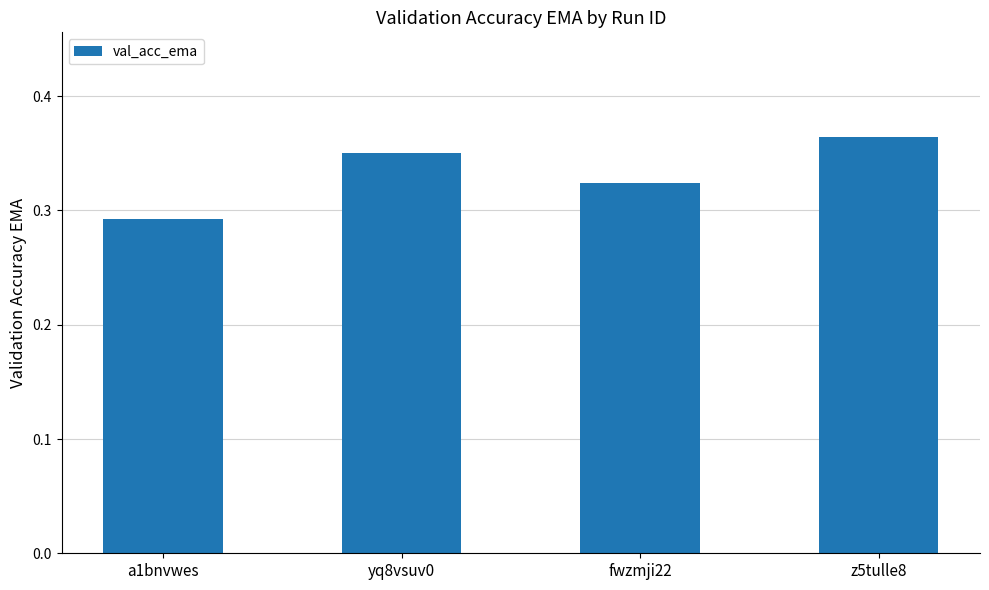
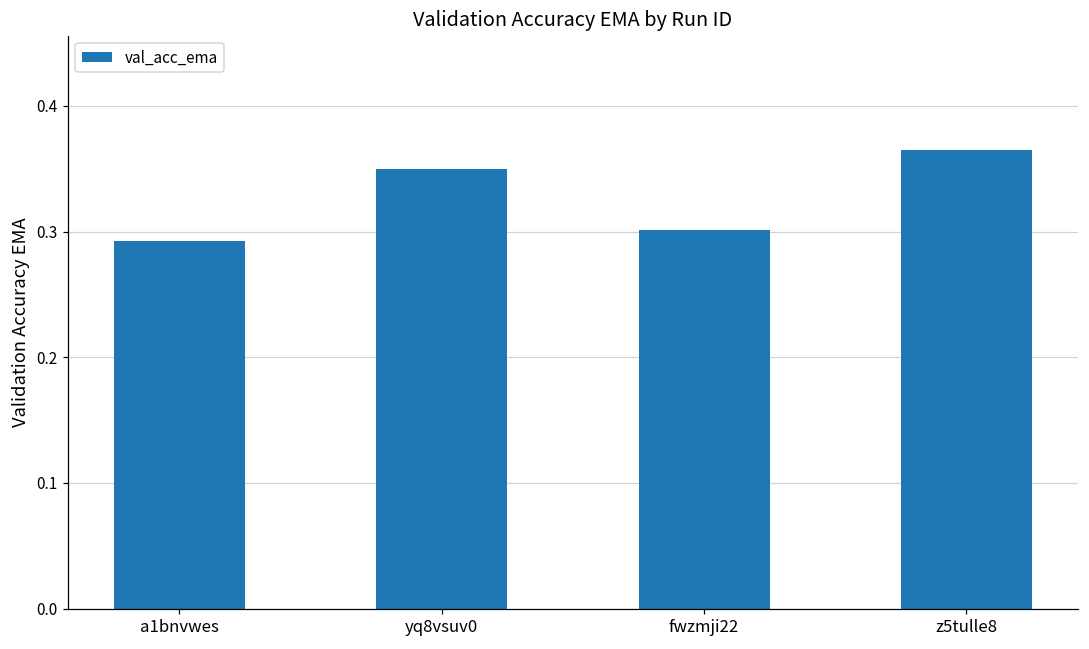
fwzmji22: 0.324 -> 0.301
